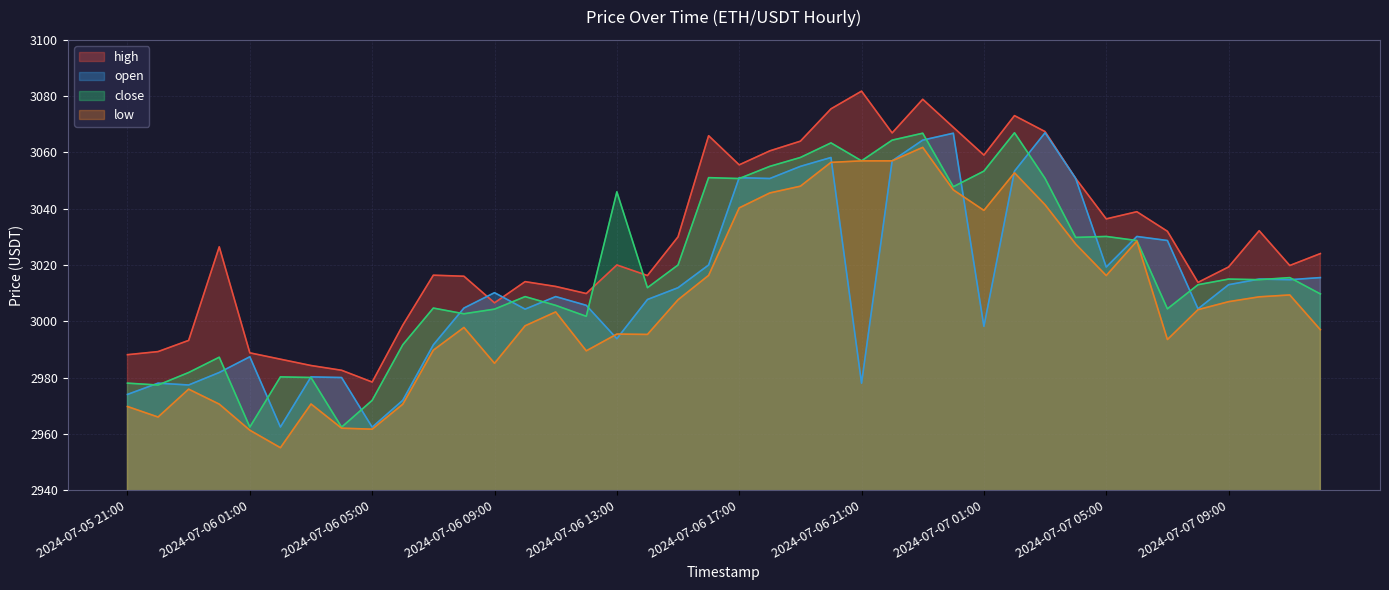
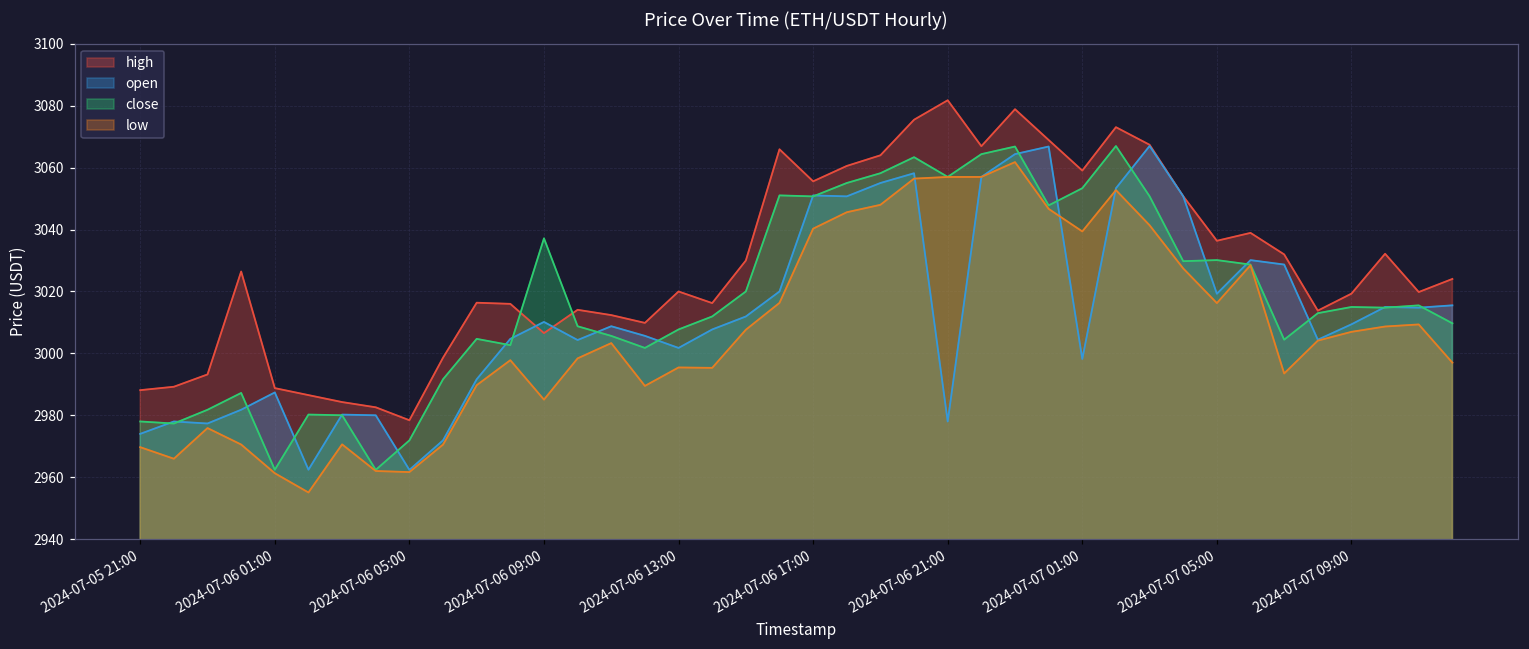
close, 2024-07-06 09:00: 3004 -> 3037
open, 2024-07-06 13:00: 2994 -> 3002
close, 2024-07-06 13:00: 3046 -> 3008
open, 2024-07-07 09:00: 3013 -> 3009
